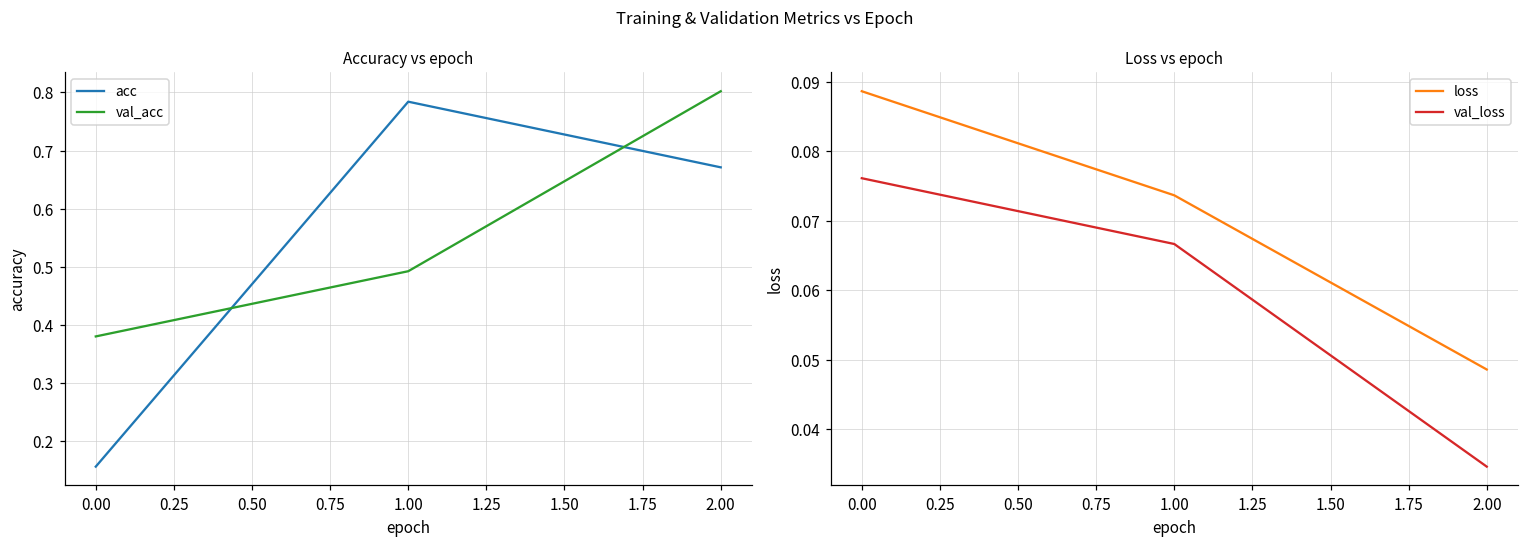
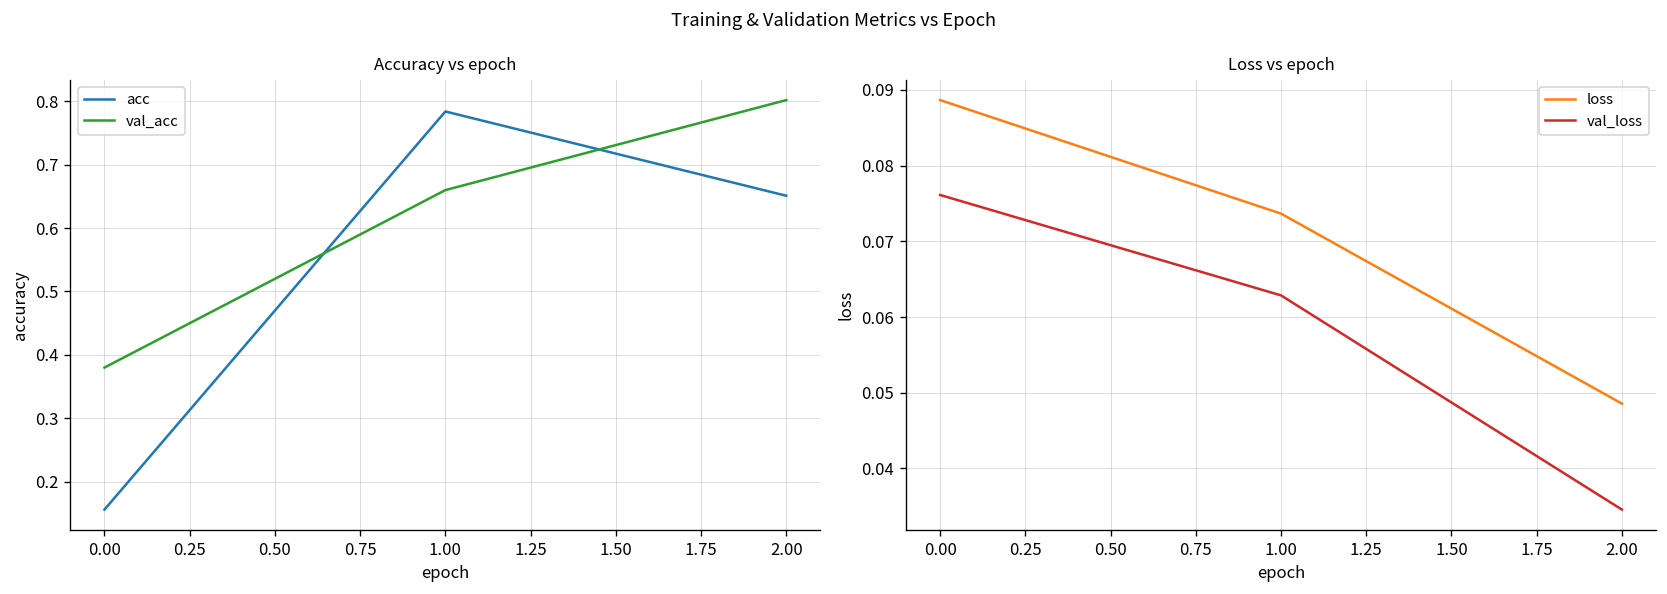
Accuracy vs epoch, val_acc, 1.00: 0.49 -> 0.66
Accuracy vs epoch, acc, 2.00: 0.67 -> 0.65
Loss vs epoch, val_loss, 1.00: 0.067 -> 0.063
